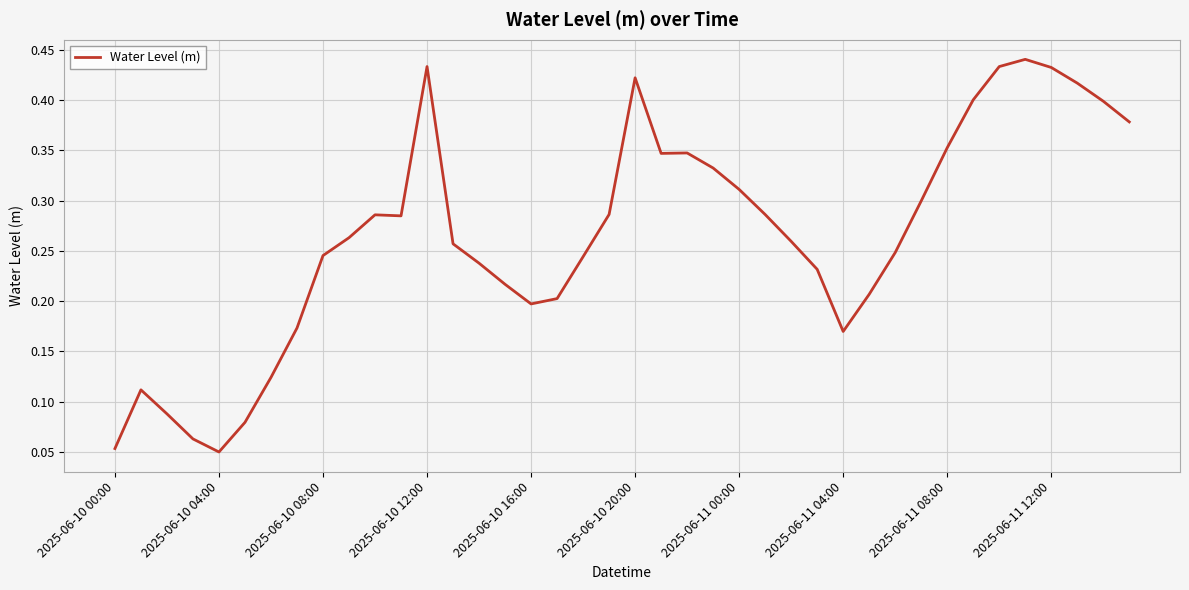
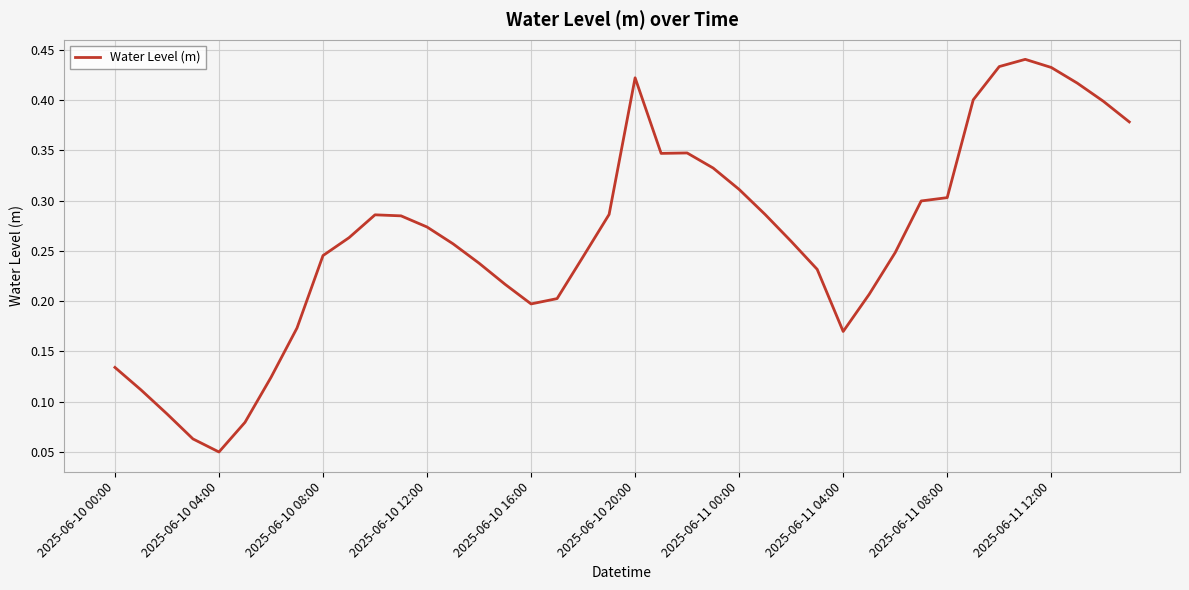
2025-06-10 00:00: 0.053 -> 0.134
2025-06-10 12:00: 0.433 -> 0.274
2025-06-11 08:00: 0.353 -> 0.303
